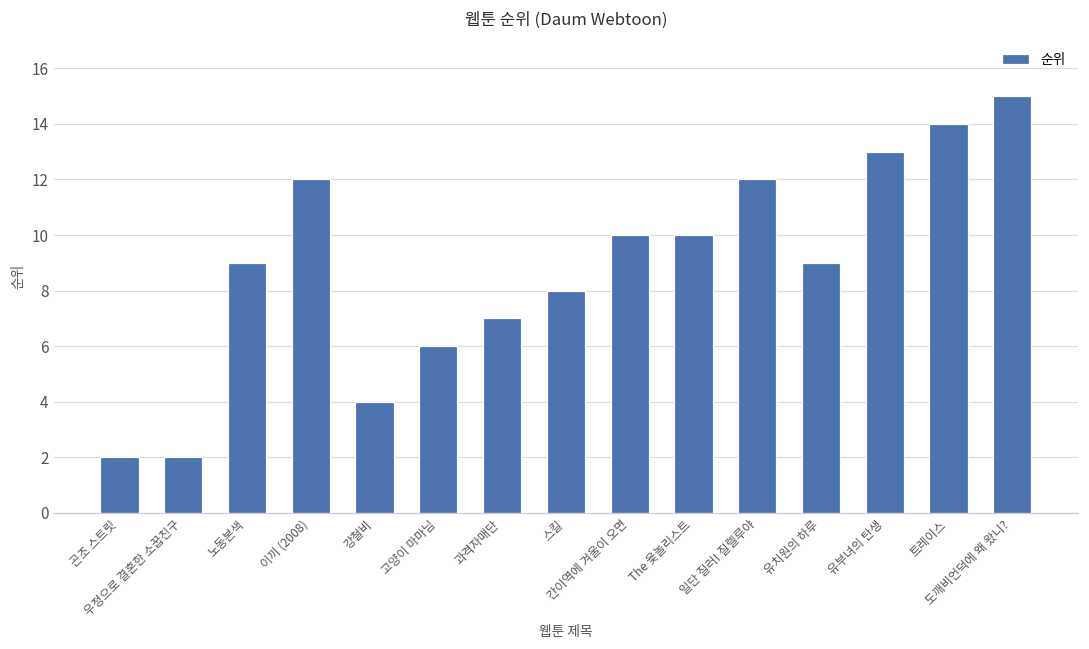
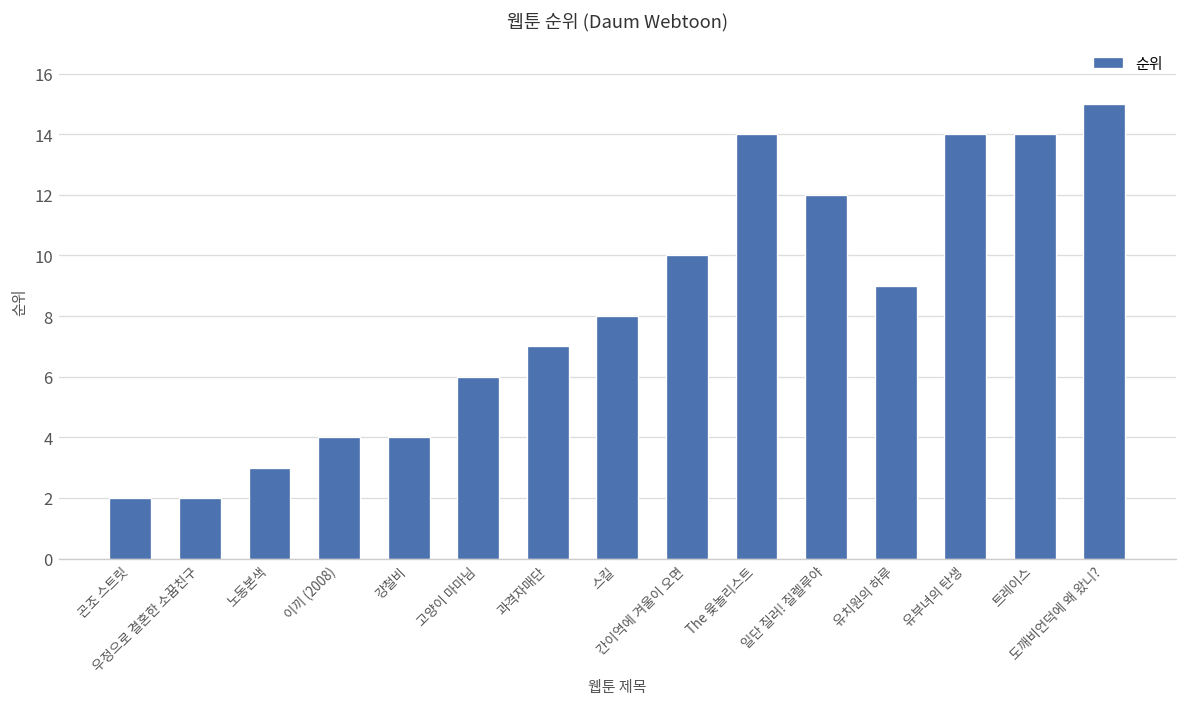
노동본색: 9 -> 3
이끼 (2008): 12 -> 4
The 윷놀리스트: 10 -> 14
유부녀의 탄생: 13 -> 14
